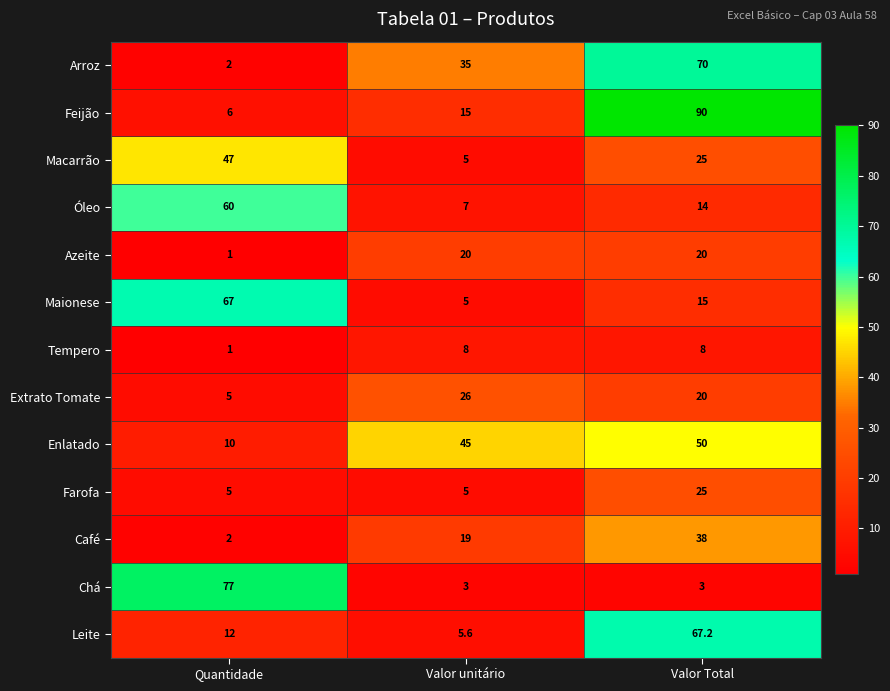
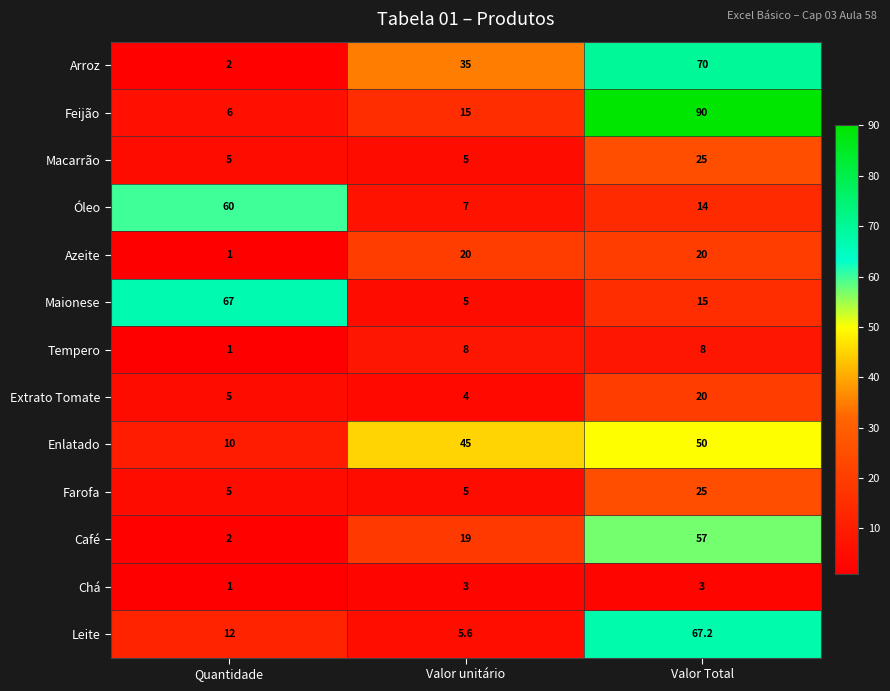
Macarrão, Quantidade: 47 -> 5
Extrato Tomate, Valor unitário: 26 -> 4
Café, Valor Total: 38 -> 57
Chá, Quantidade: 77 -> 1
